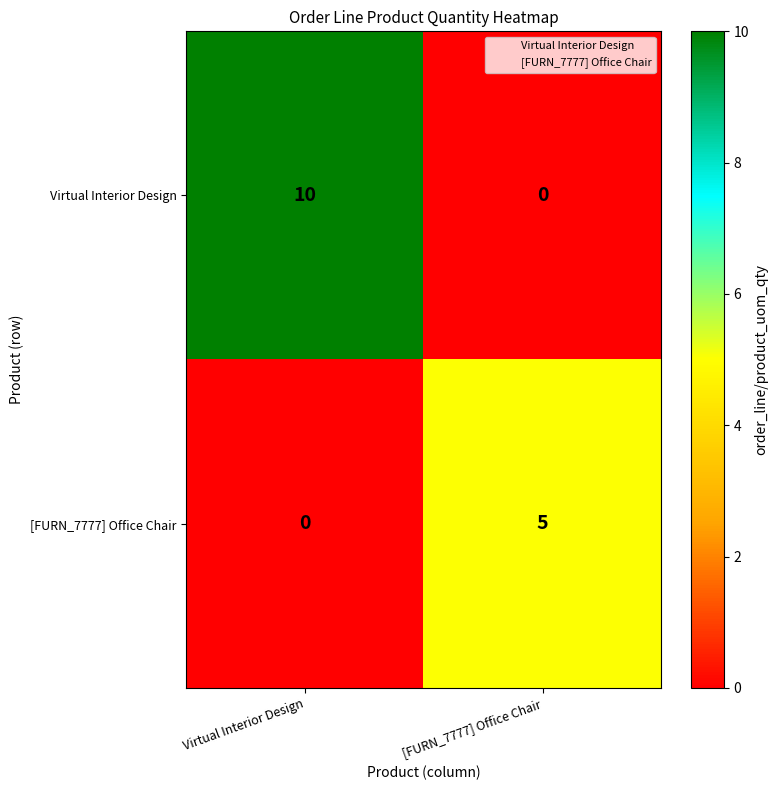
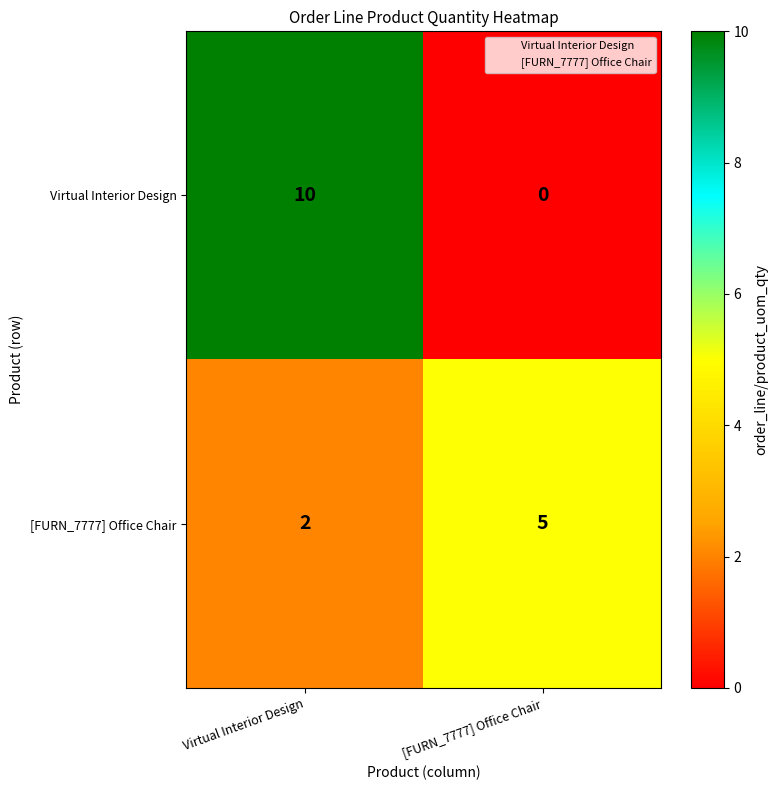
[FURN_7777] Office Chair, Virtual Interior Design: 0 -> 2
